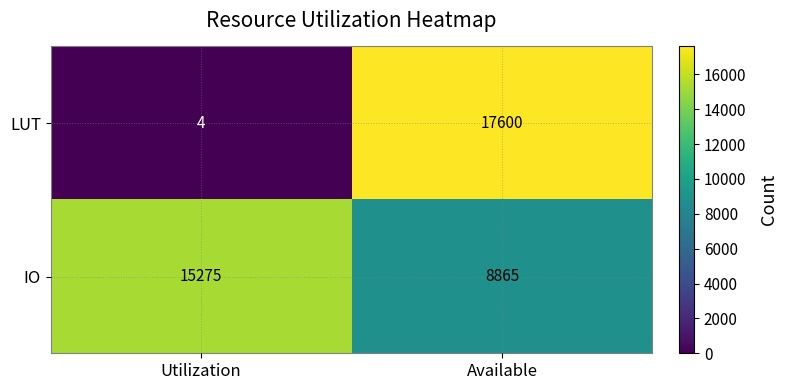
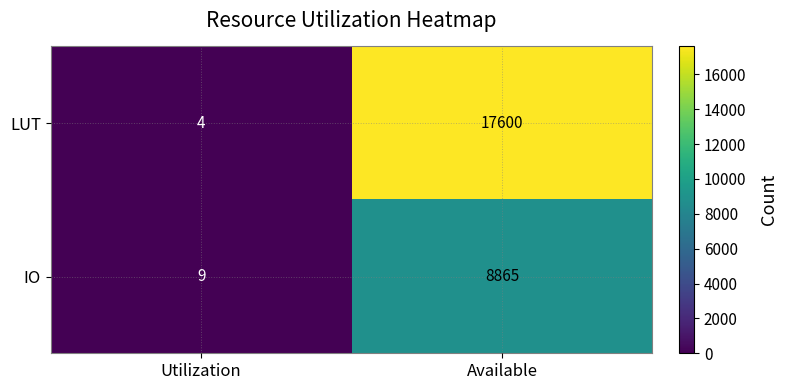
IO, Utilization: 15275 -> 9
